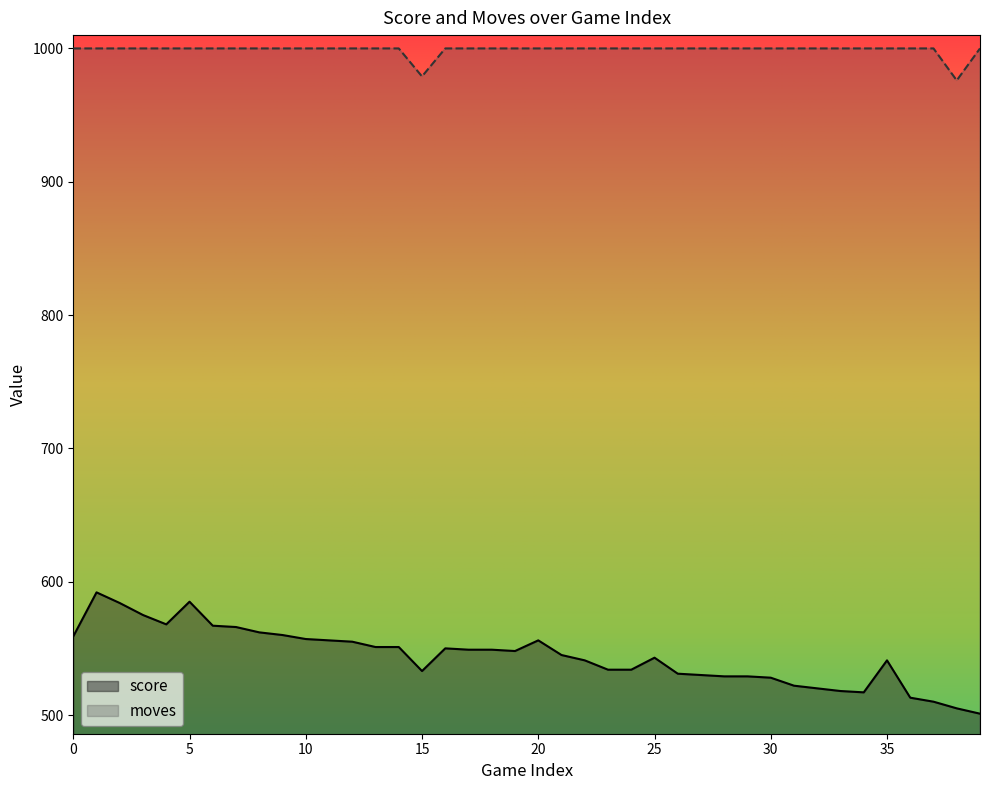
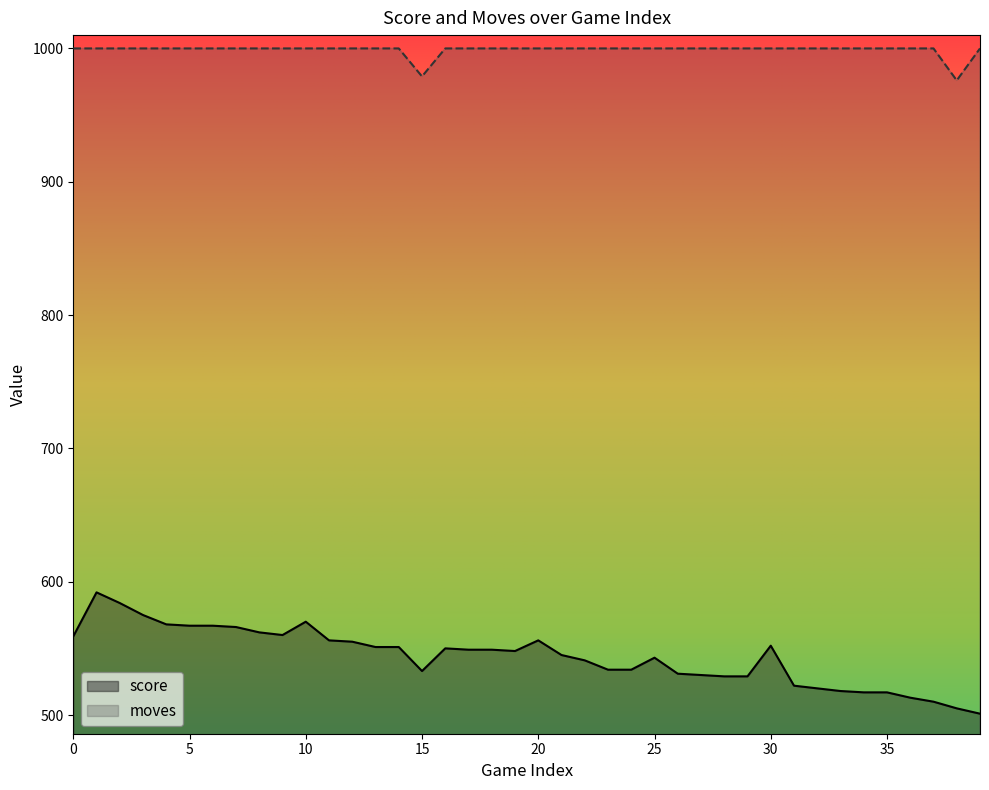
score, 5: 585 -> 567
score, 10: 557 -> 570
score, 30: 528 -> 552
score, 35: 541 -> 517
